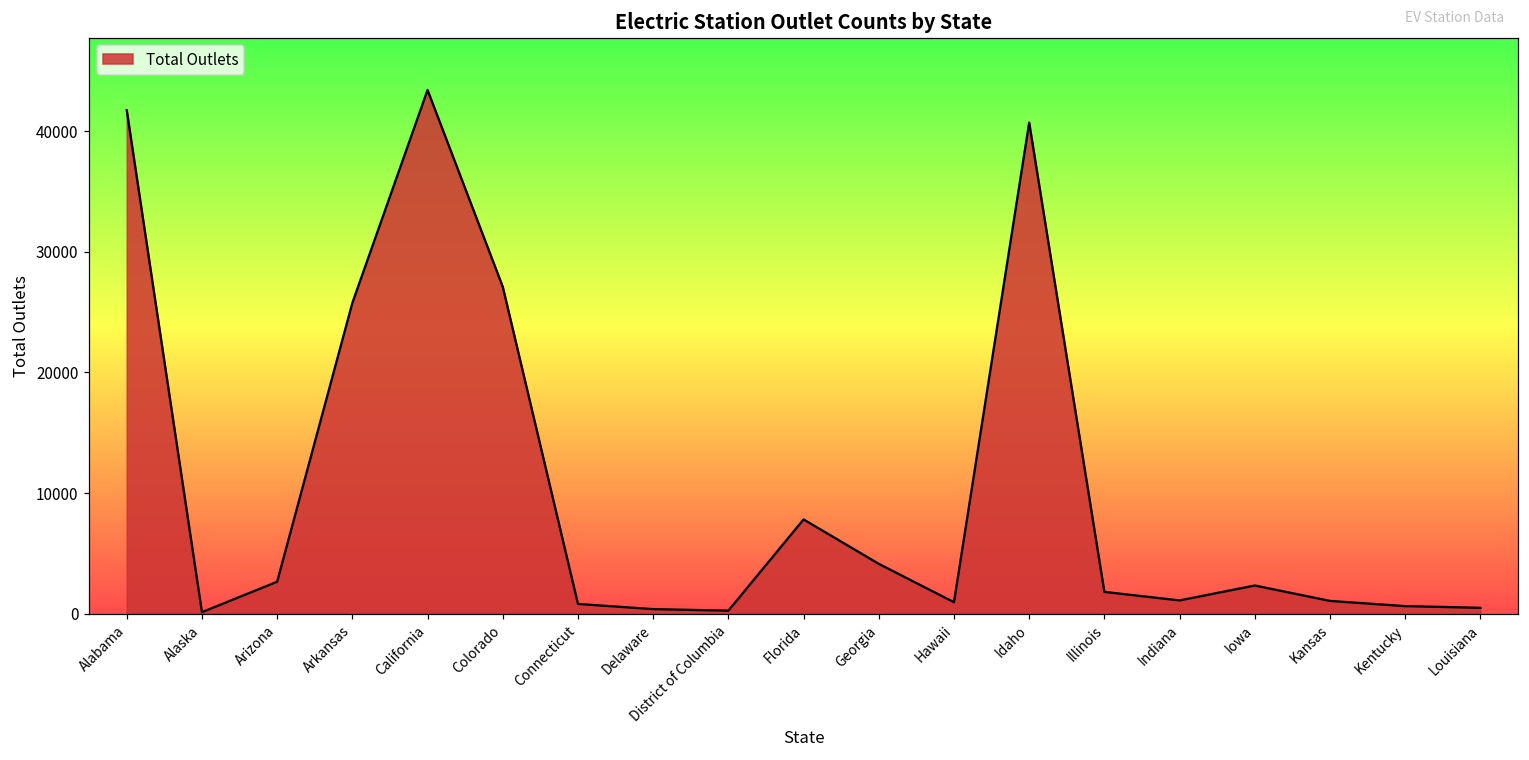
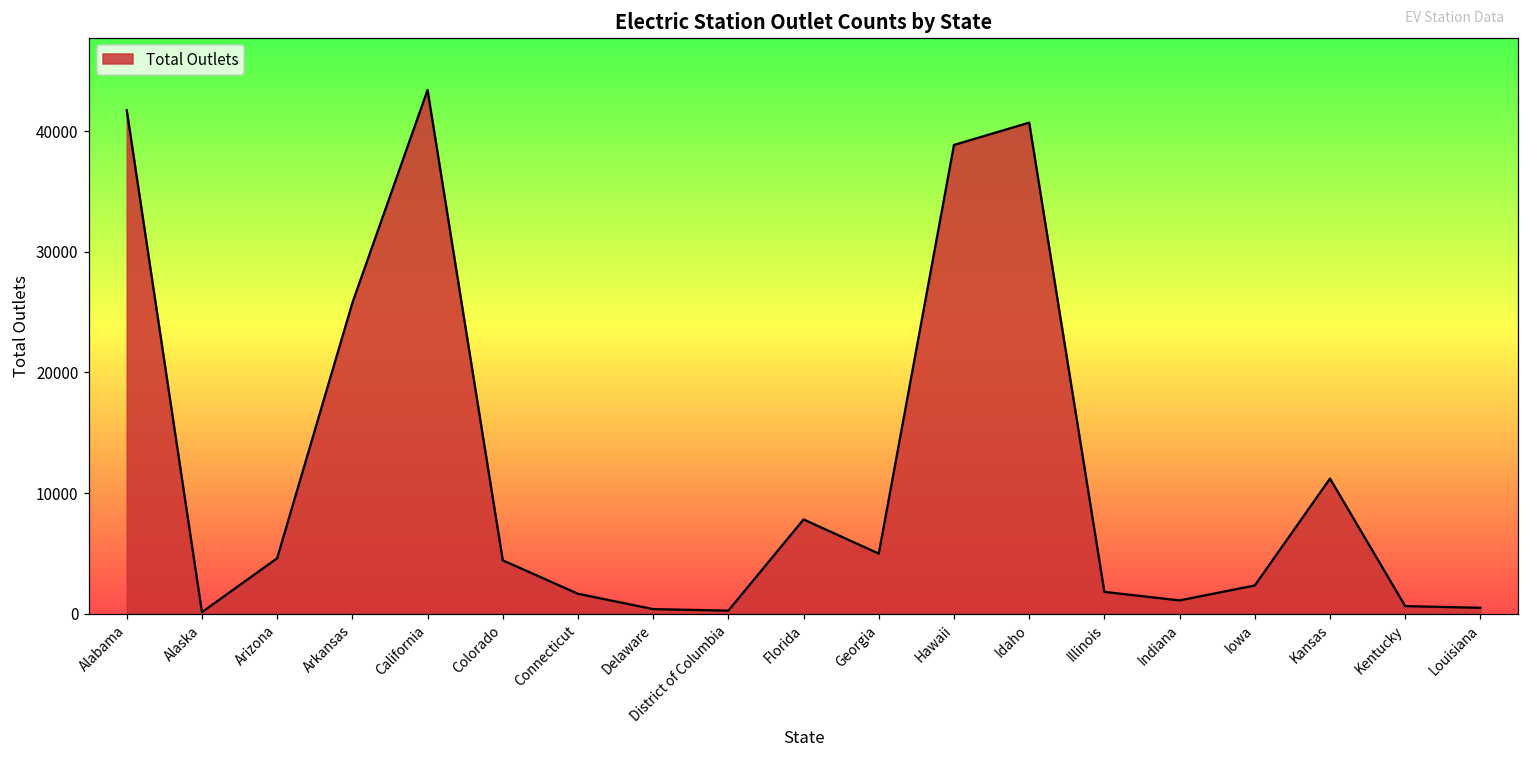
Arizona: 2600 -> 4600
Colorado: 27100 -> 4400
Connecticut: 800 -> 1600
Georgia: 4100 -> 5000
Hawaii: 900 -> 38800
Kansas: 1000 -> 11200
